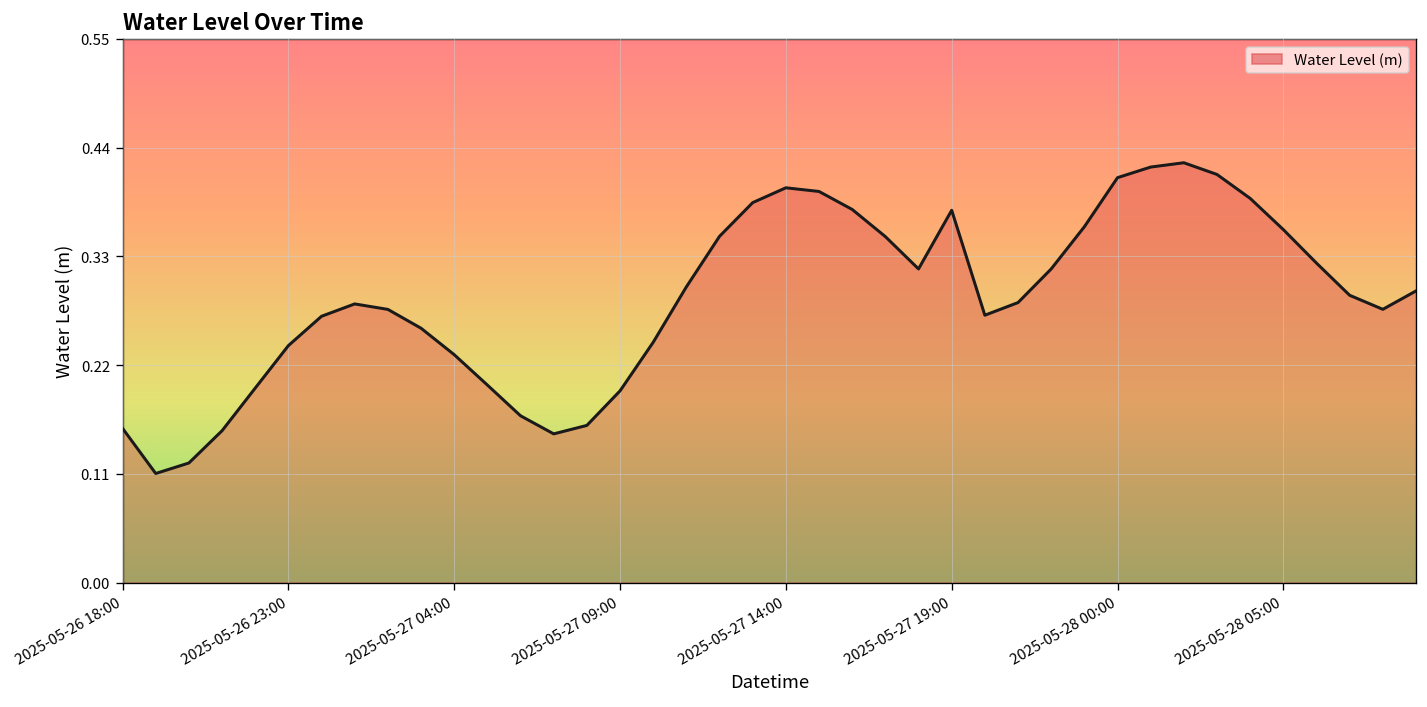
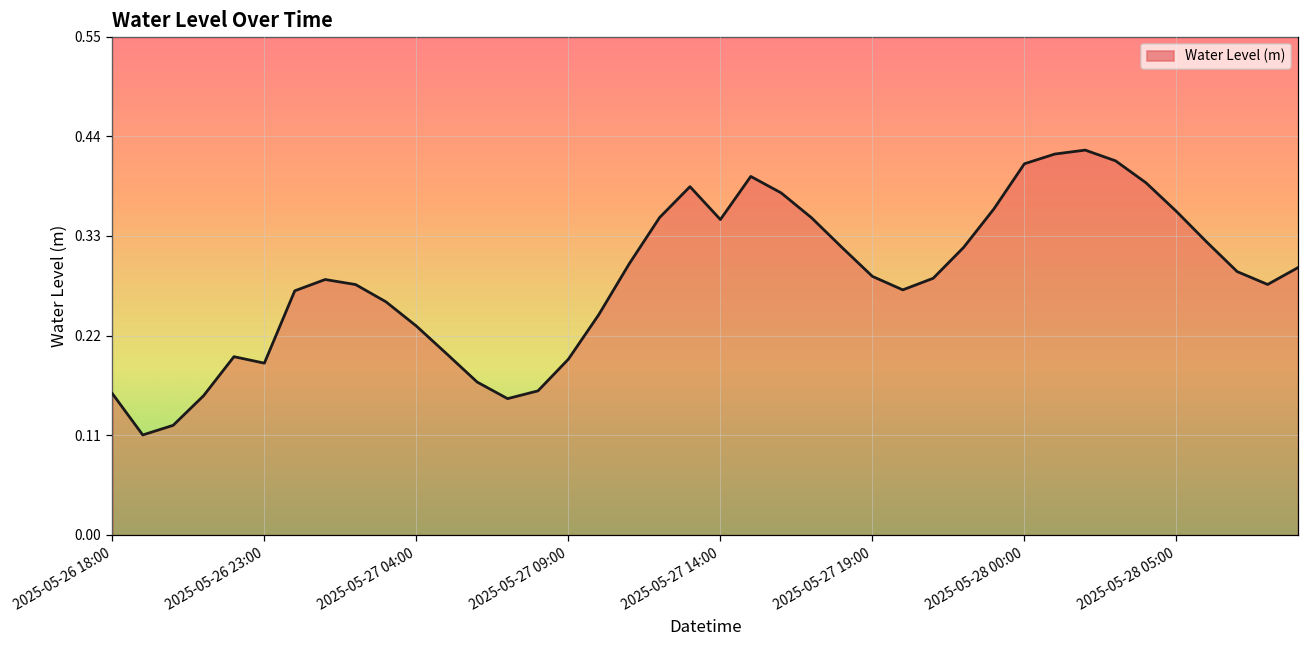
2025-05-26 23:00: 0.24 -> 0.19
2025-05-27 14:00: 0.40 -> 0.35
2025-05-27 19:00: 0.38 -> 0.29
